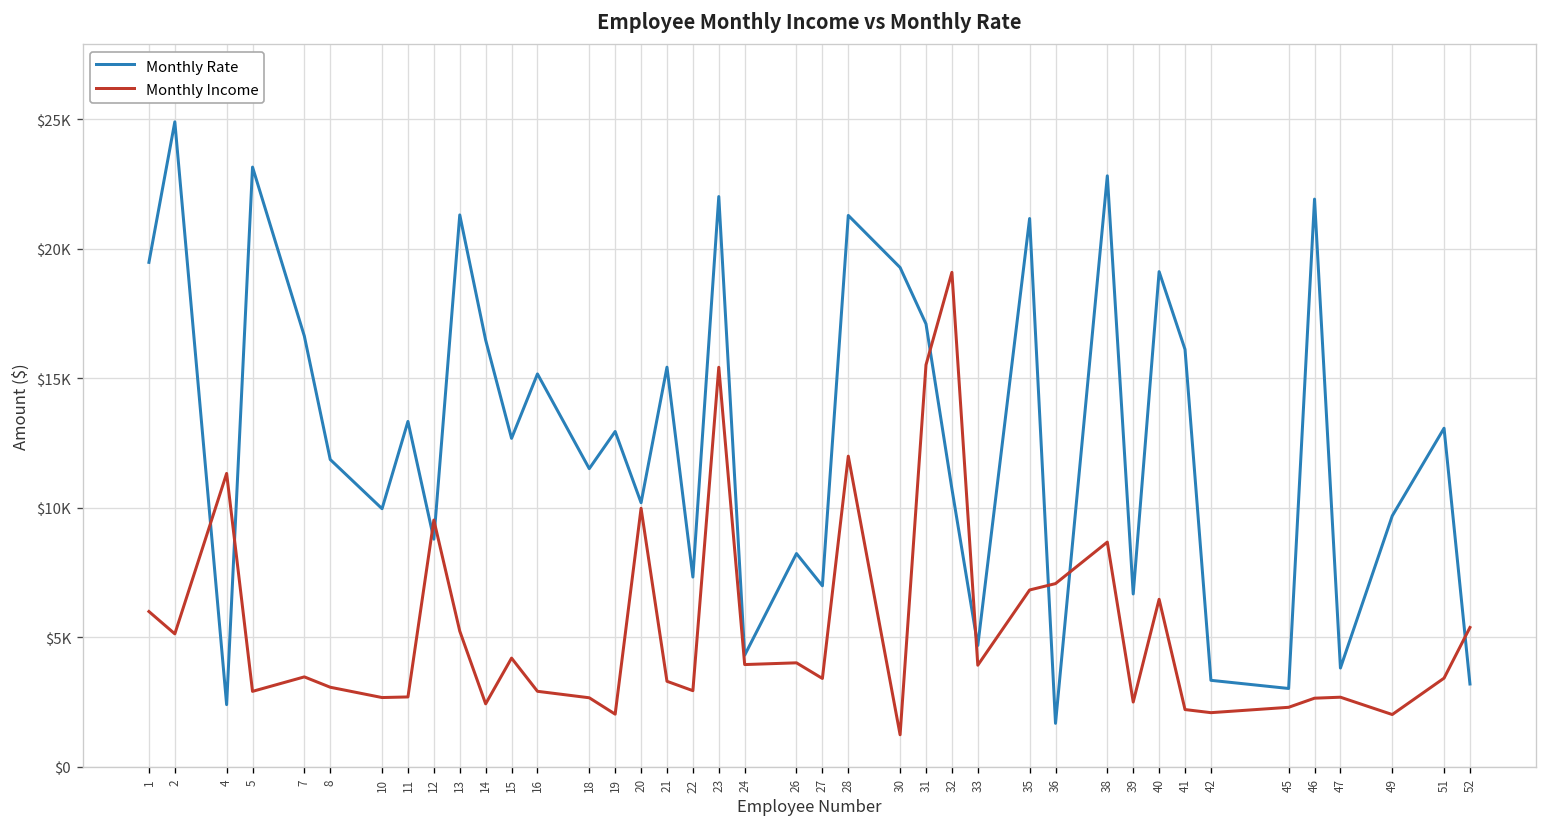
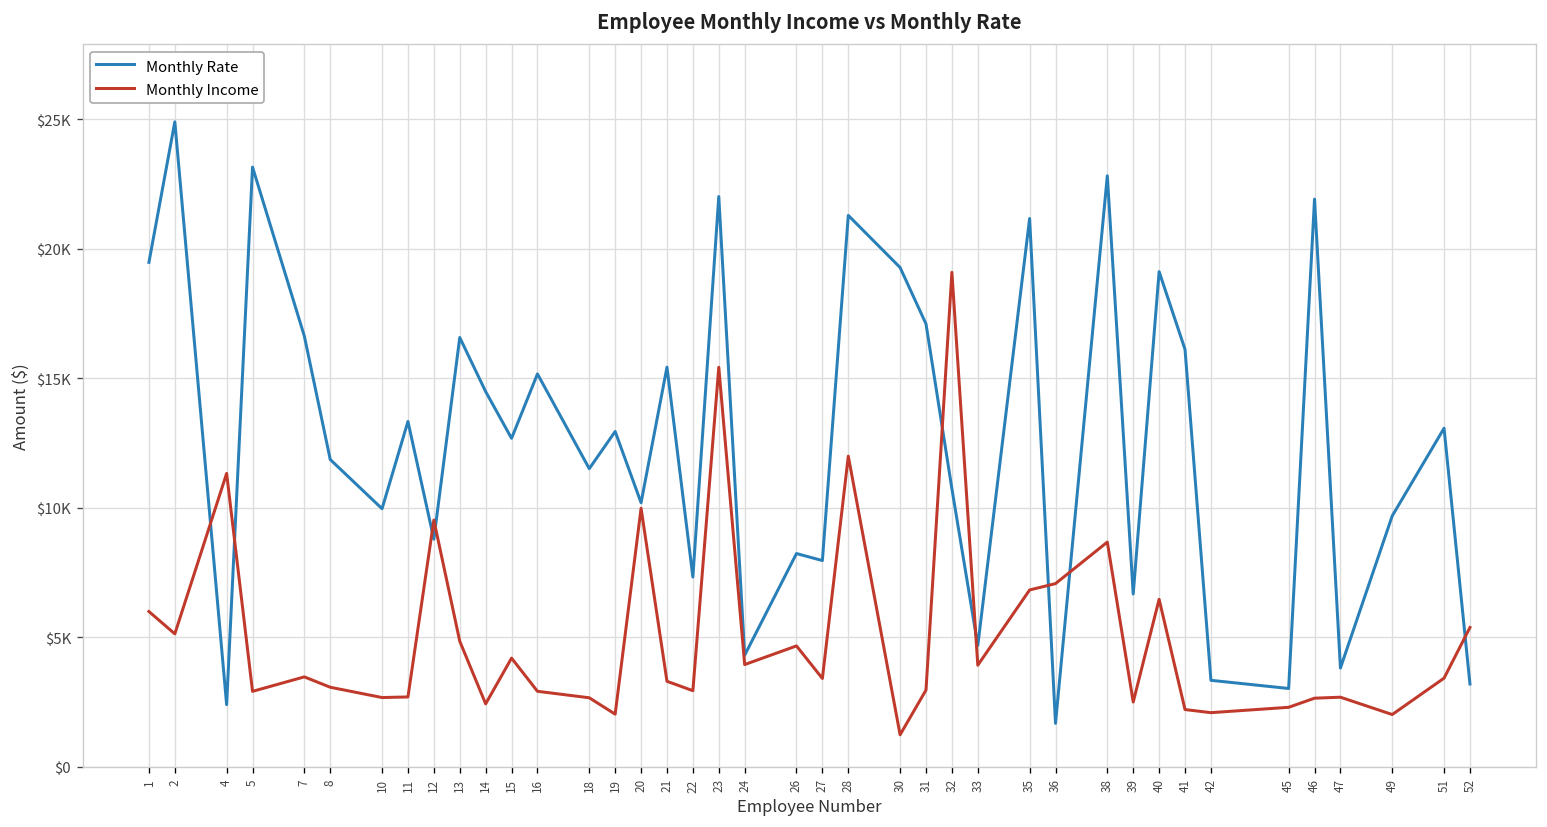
Monthly Rate, 13: $21300 -> $16600
Monthly Income, 13: $5200 -> $4800
Monthly Rate, 14: $16500 -> $14500
Monthly Income, 26: $4000 -> $4700
Monthly Rate, 27: $7000 -> $8000
Monthly Income, 31: $15500 -> $3000
